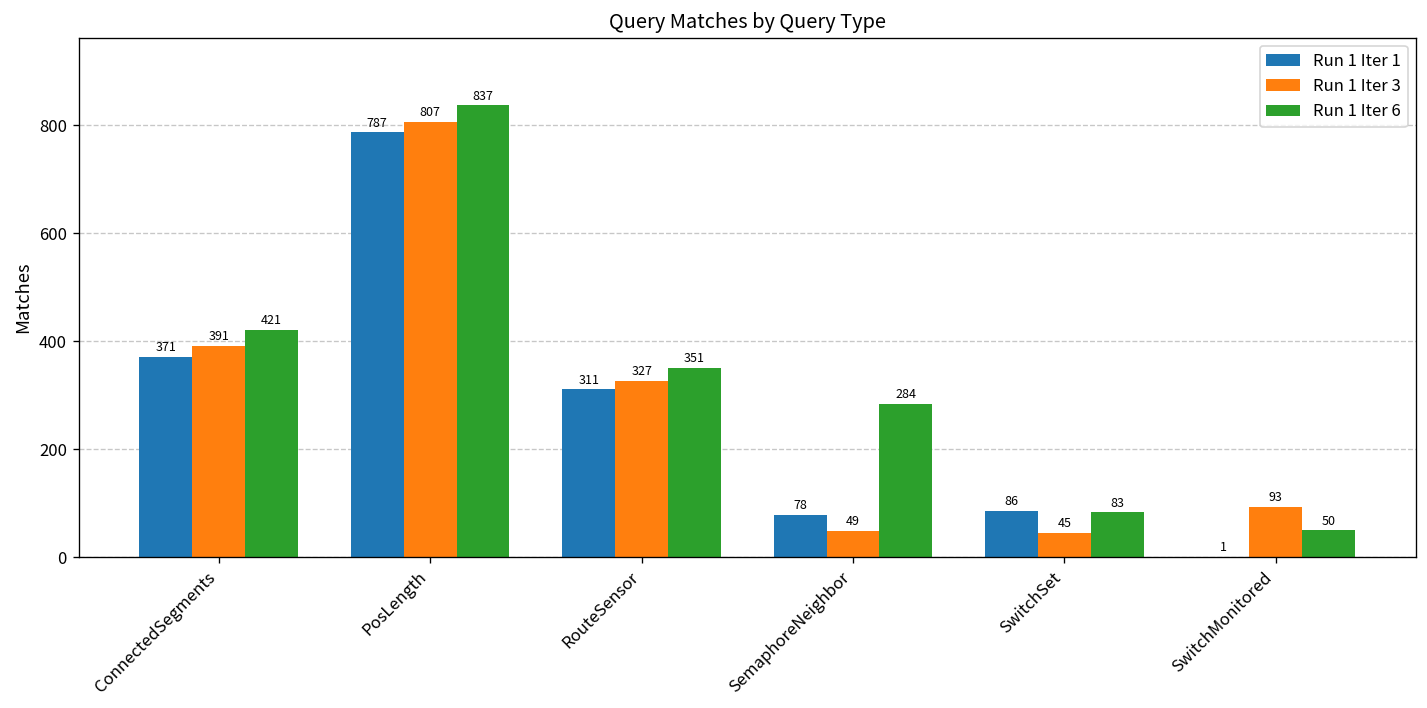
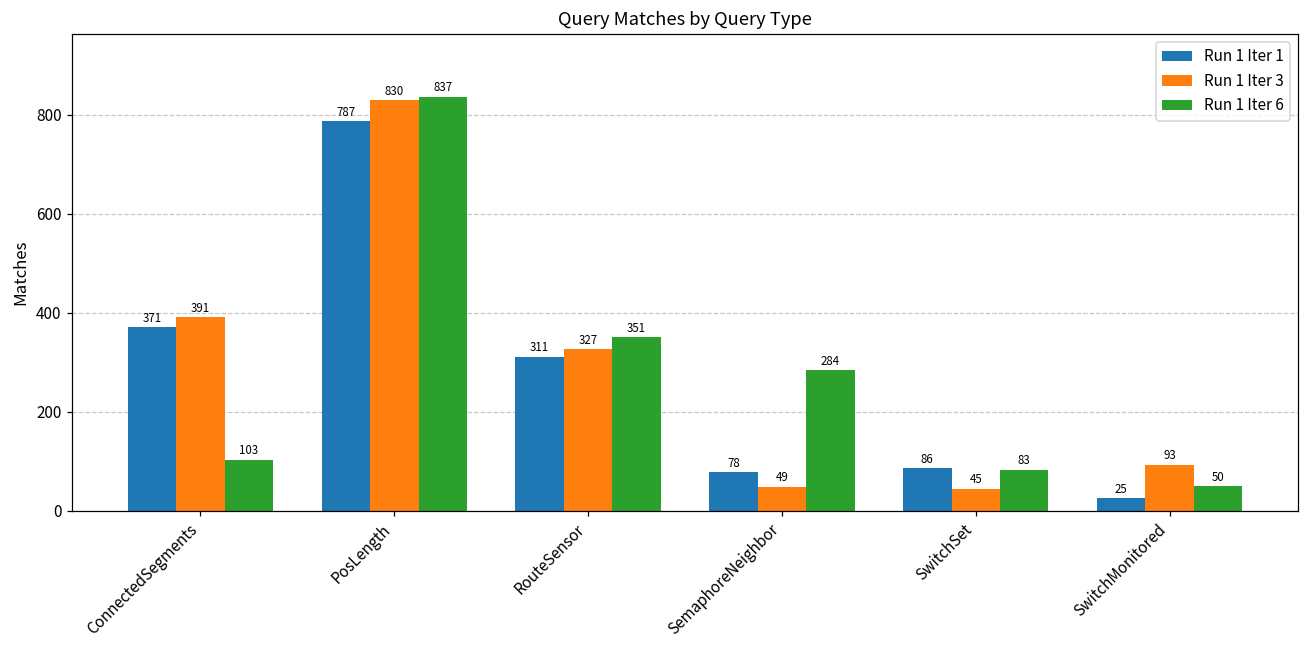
Run 1 Iter 6, ConnectedSegments: 421 -> 103
Run 1 Iter 3, PosLength: 807 -> 830
Run 1 Iter 1, SwitchMonitored: 1 -> 25
